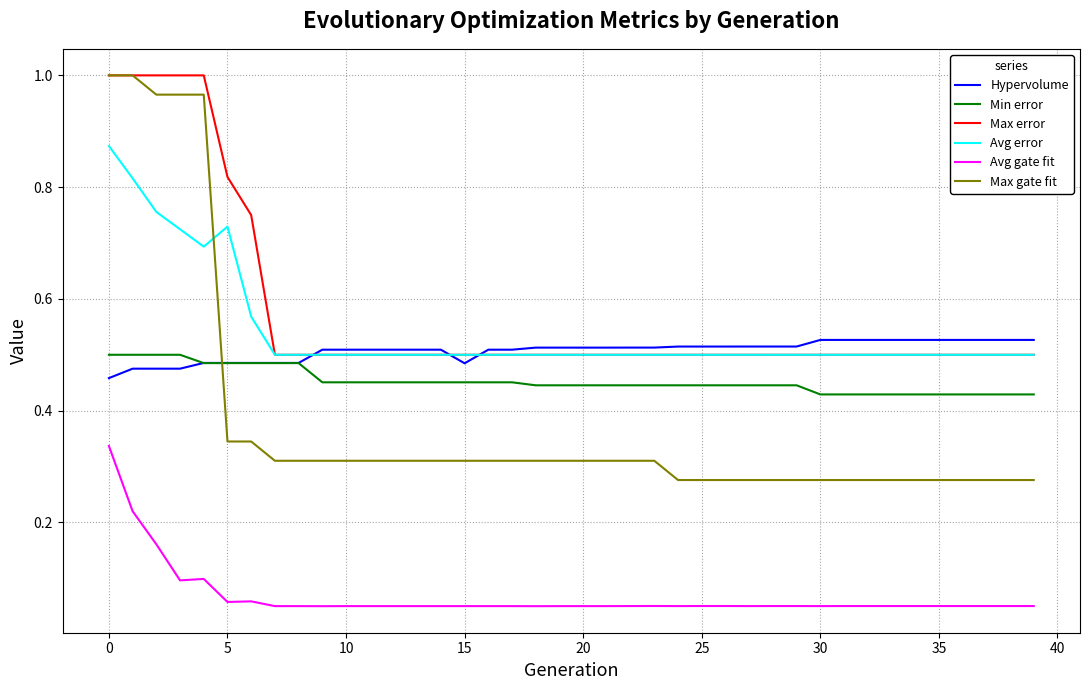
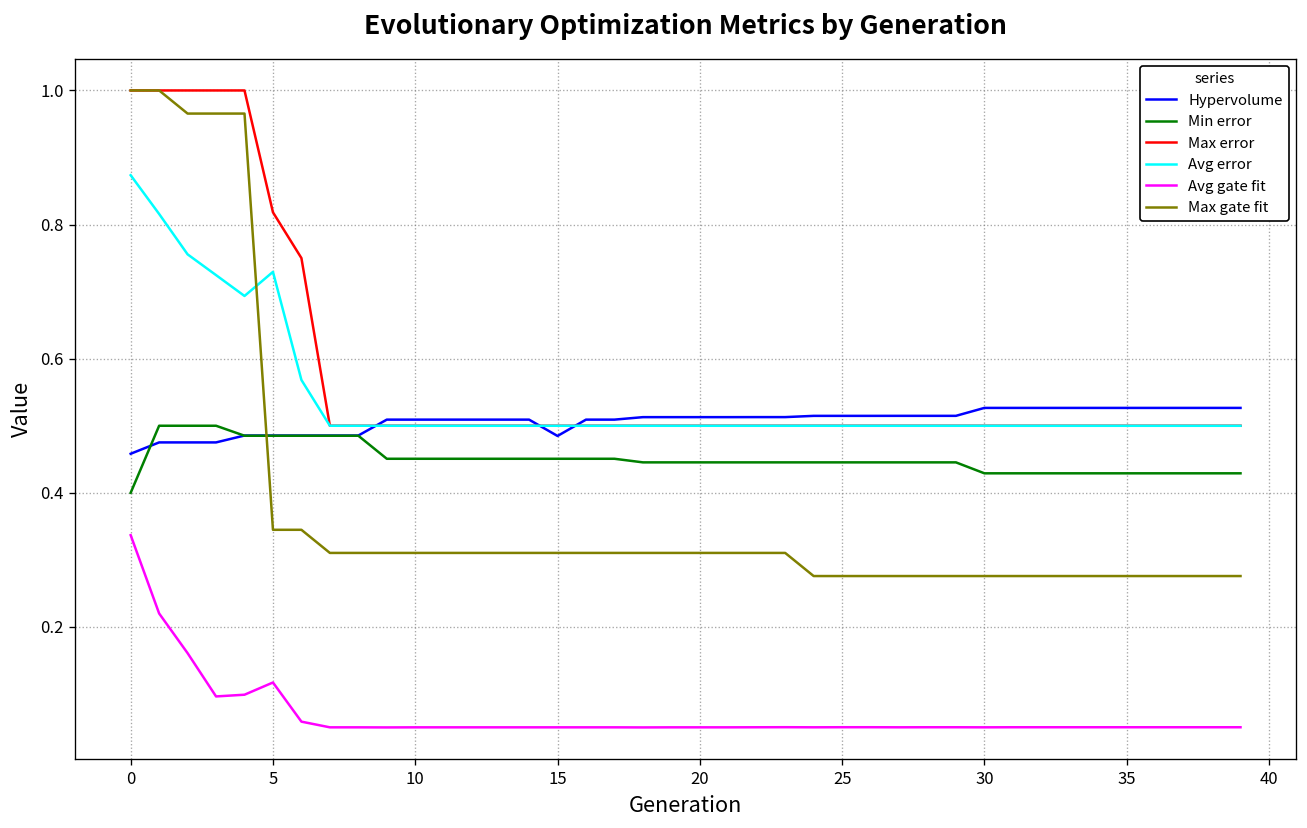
Min error, 0: 0.5 -> 0.4
Avg gate fit, 5: 0.06 -> 0.12
